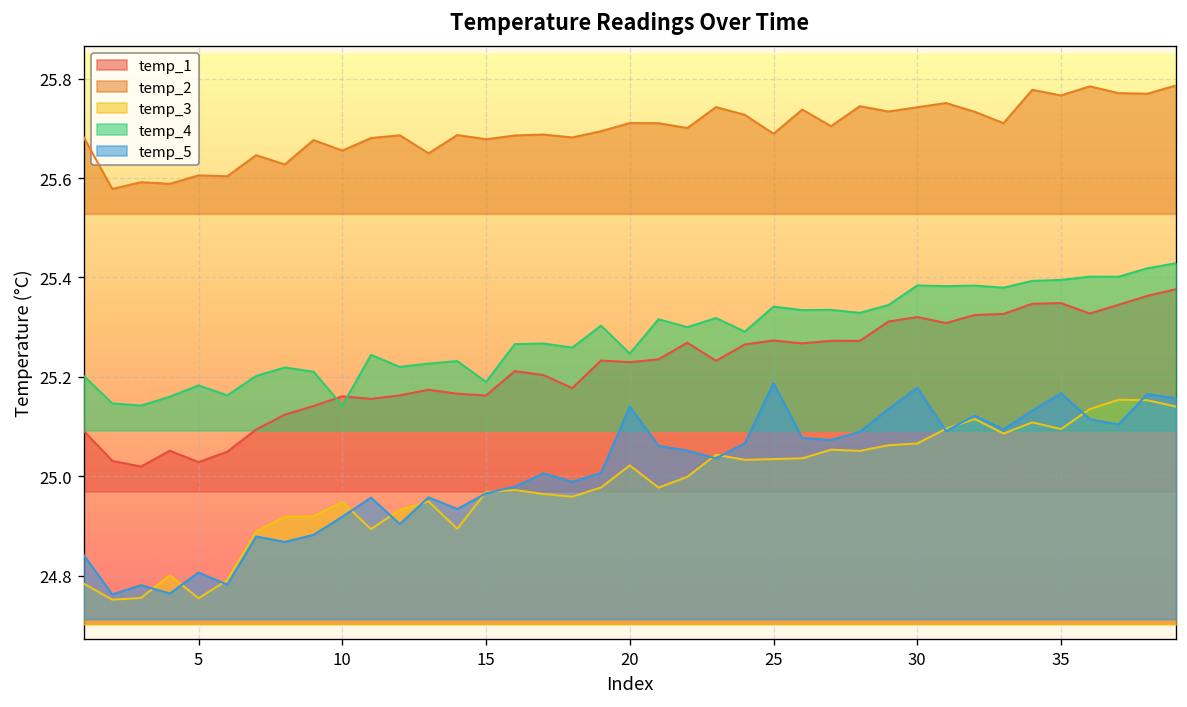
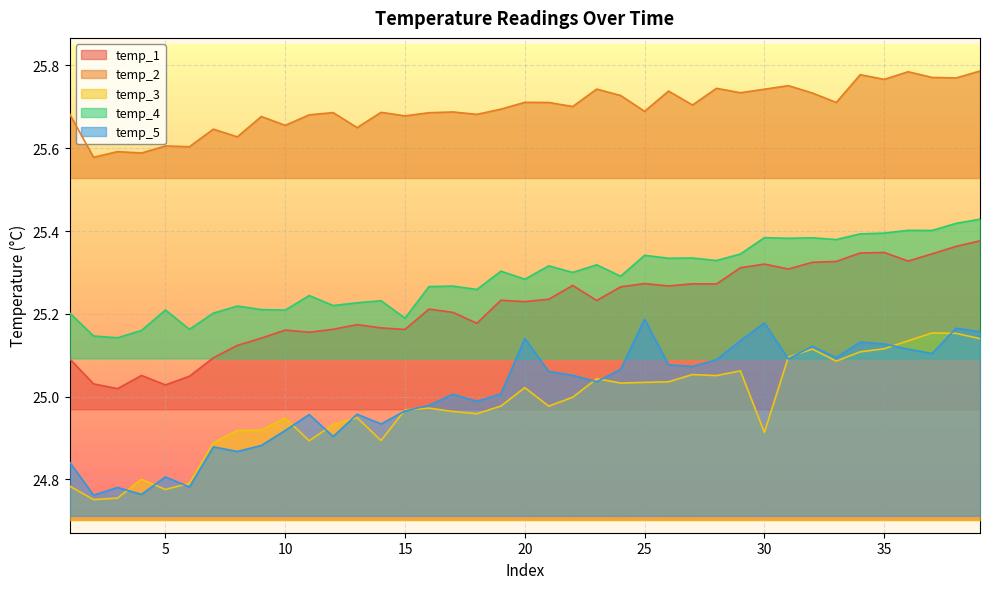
temp_3, 5: 24.75 -> 24.78
temp_4, 5: 25.18 -> 25.21
temp_4, 10: 25.14 -> 25.21
temp_4, 20: 25.25 -> 25.28
temp_3, 30: 25.07 -> 24.91
temp_3, 35: 25.09 -> 25.12
temp_5, 35: 25.17 -> 25.13
